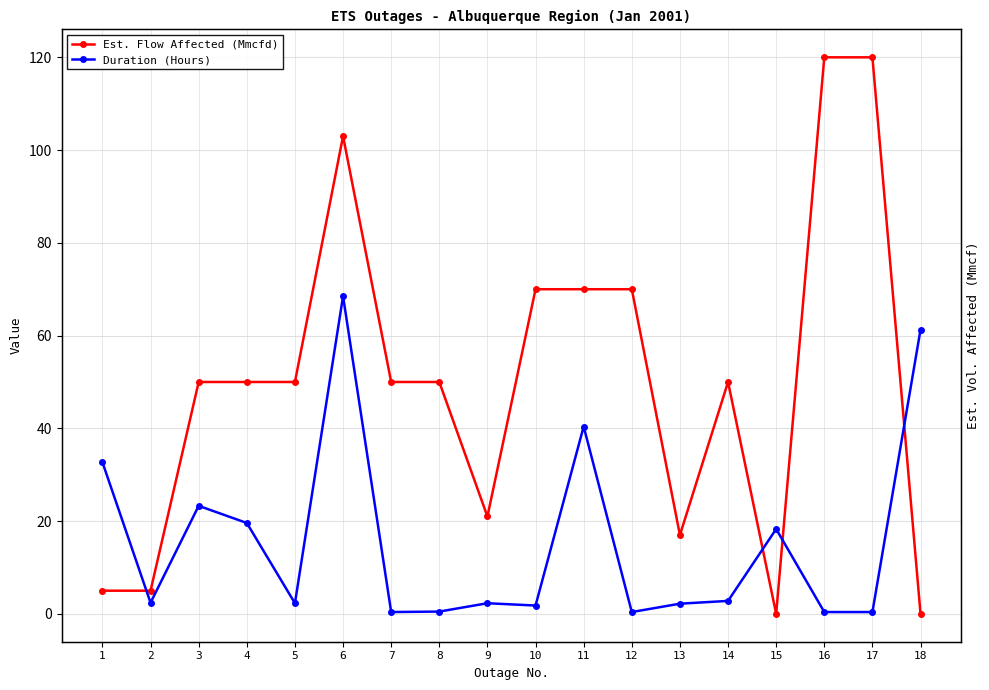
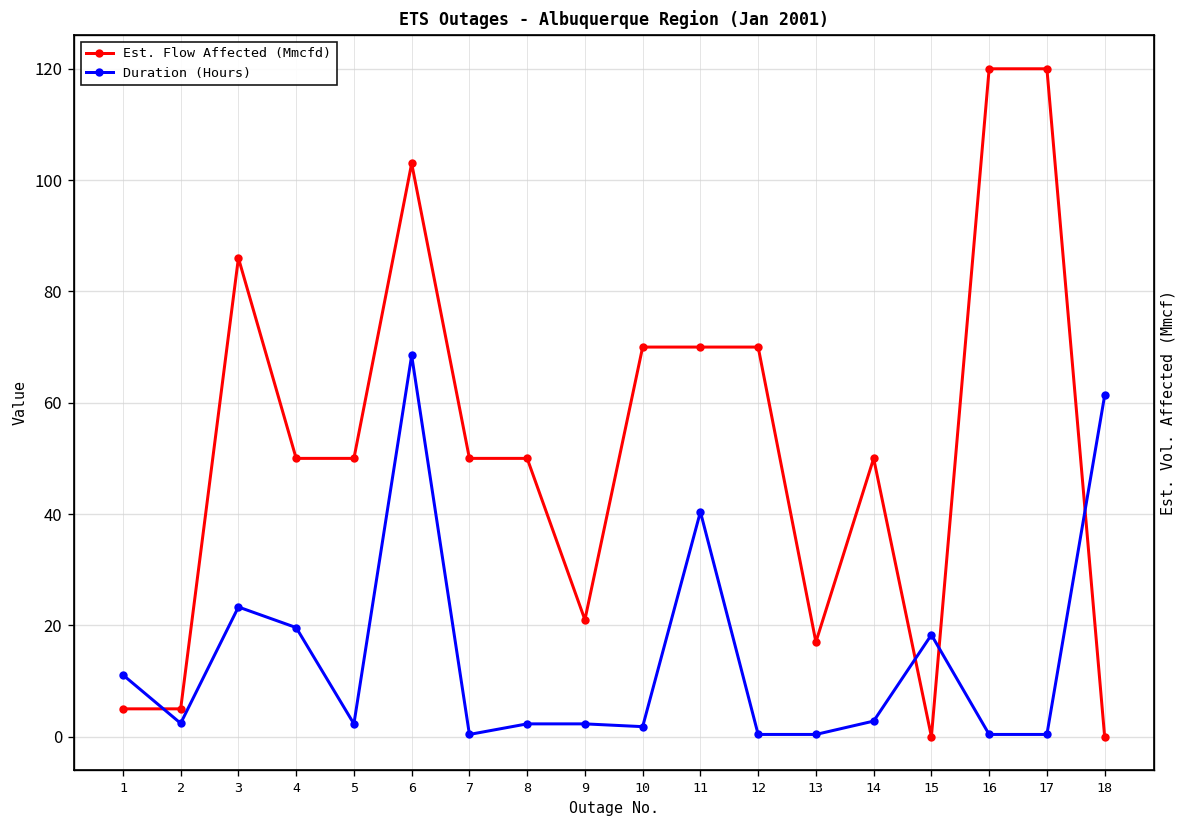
Duration (Hours), 1: 33 -> 11
Est. Flow Affected (Mmcfd), 3: 50 -> 86
Duration (Hours), 8: 1 -> 2
Duration (Hours), 13: 2 -> 0
